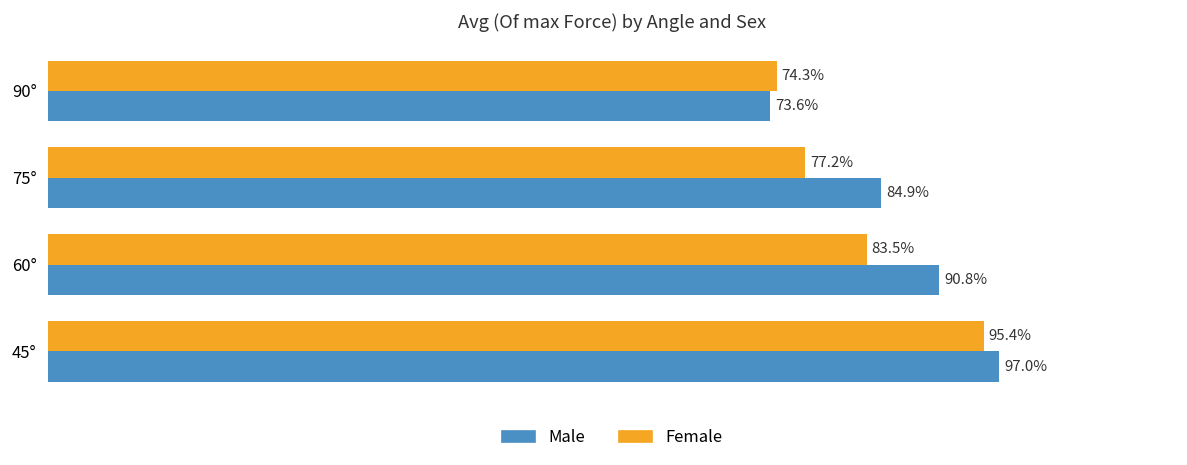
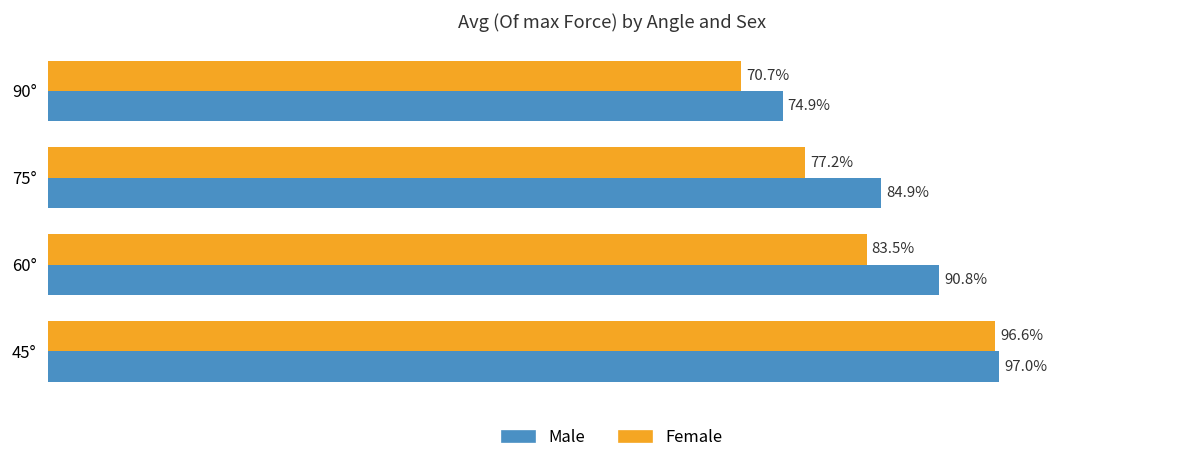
Female, 90°: 74.3% -> 70.7%
Male, 90°: 73.6% -> 74.9%
Female, 45°: 95.4% -> 96.6%
